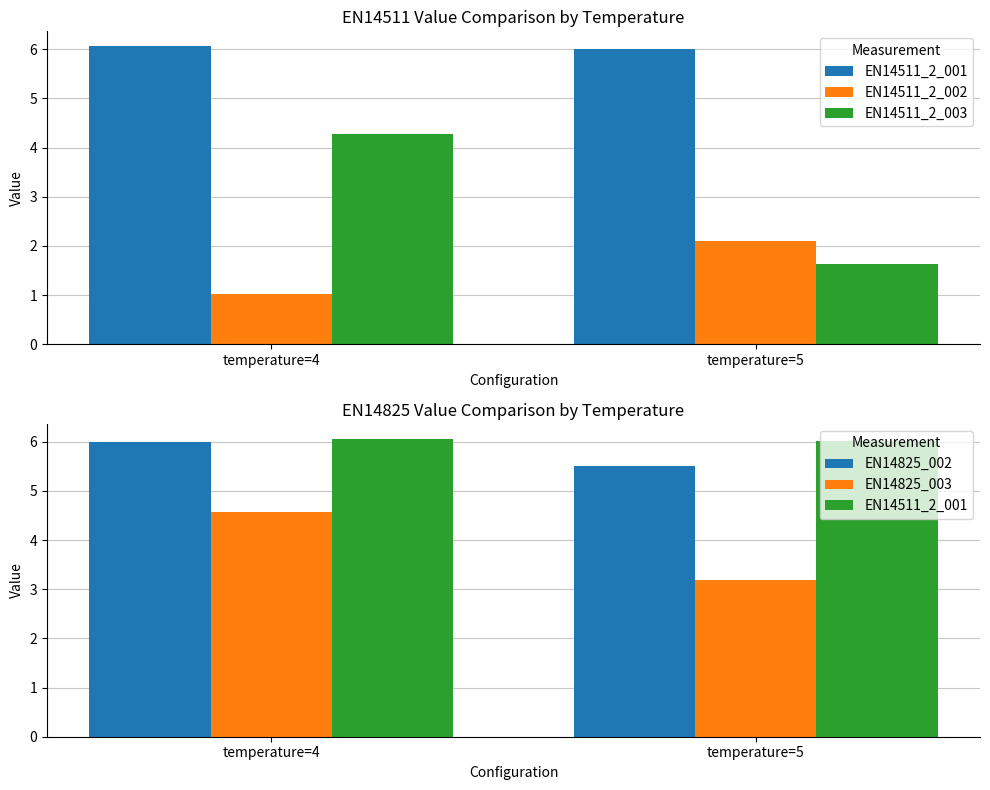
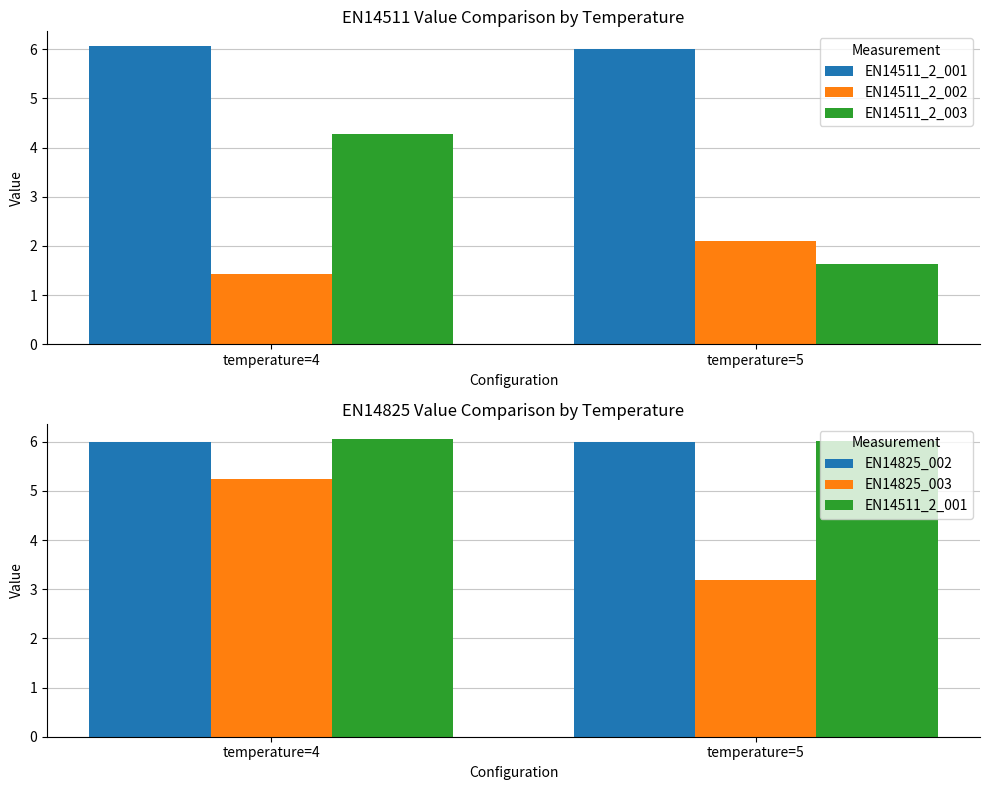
EN14511 Value Comparison by Temperature, EN14511_2_002, temperature=4: 1.0 -> 1.4
EN14825 Value Comparison by Temperature, EN14825_003, temperature=4: 4.6 -> 5.3
EN14825 Value Comparison by Temperature, EN14825_002, temperature=5: 5.5 -> 6.0
